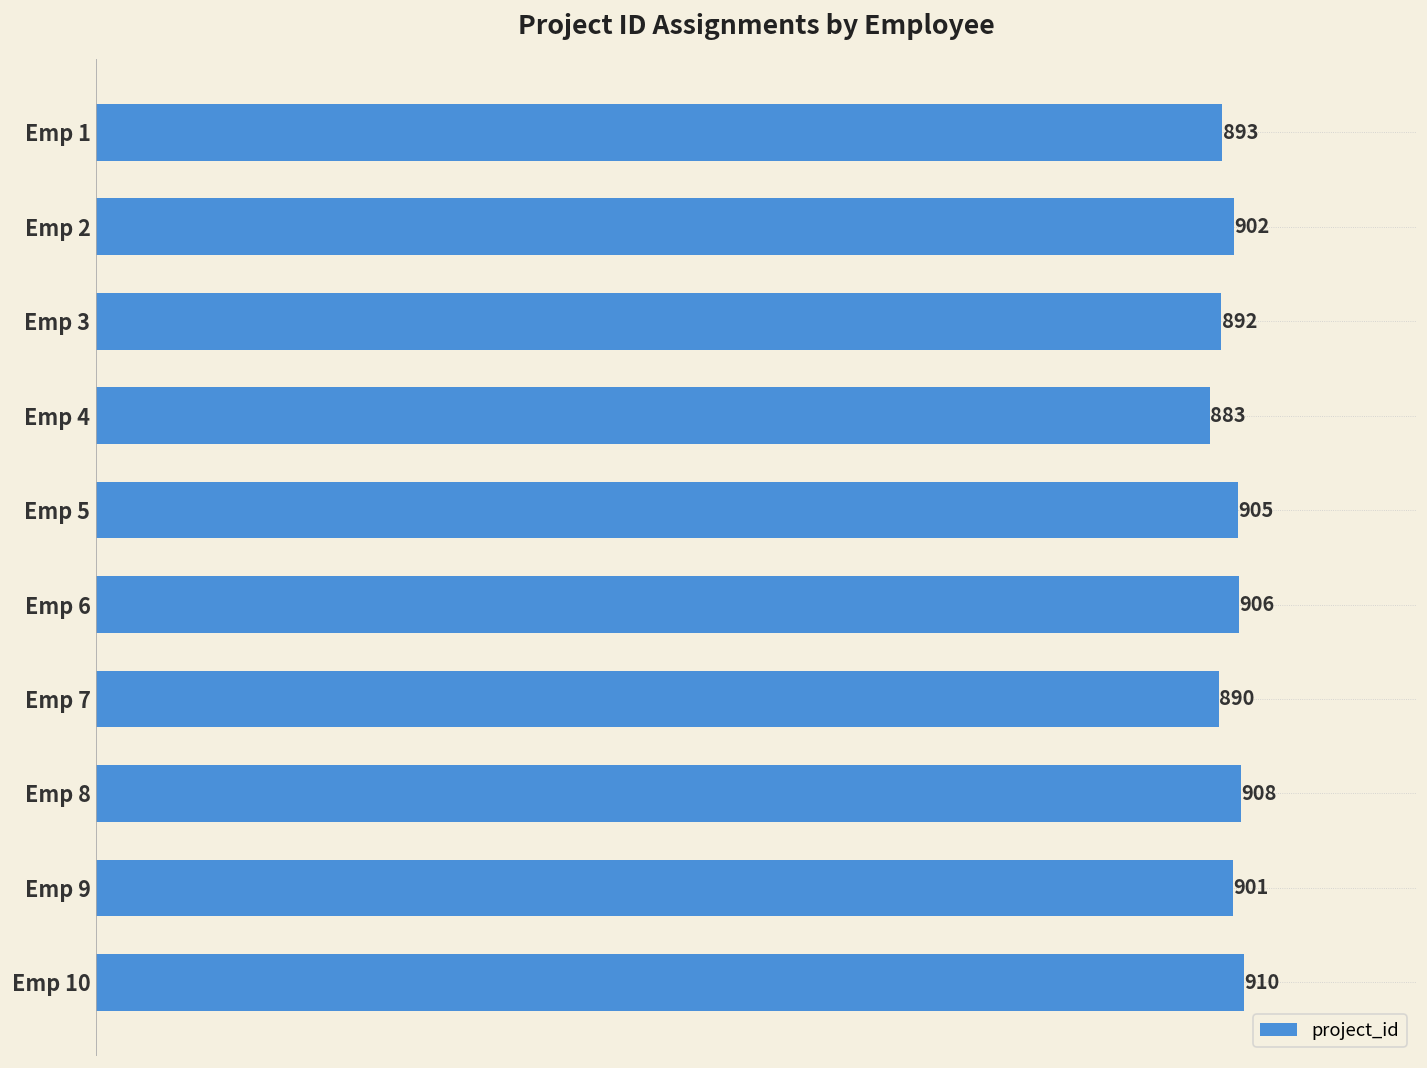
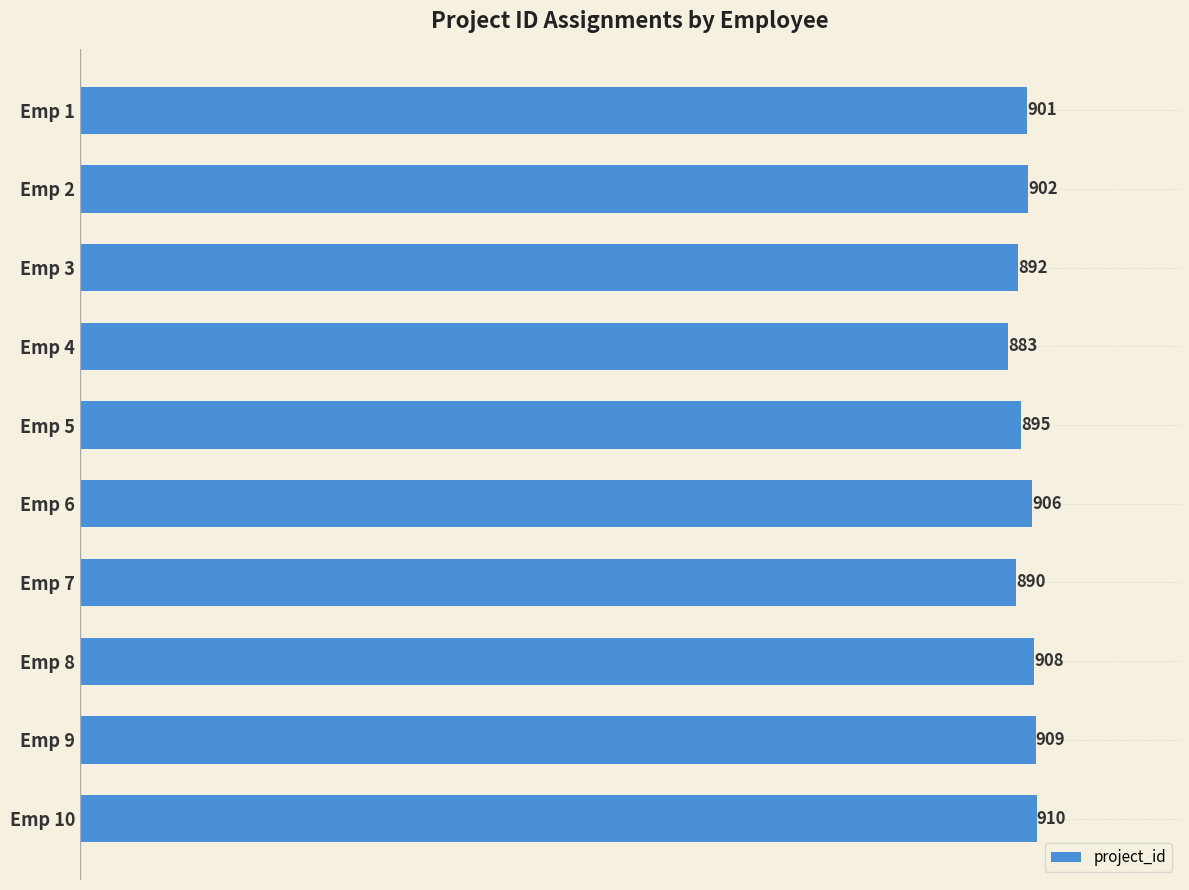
Emp 1: 893 -> 901
Emp 5: 905 -> 895
Emp 9: 901 -> 909
